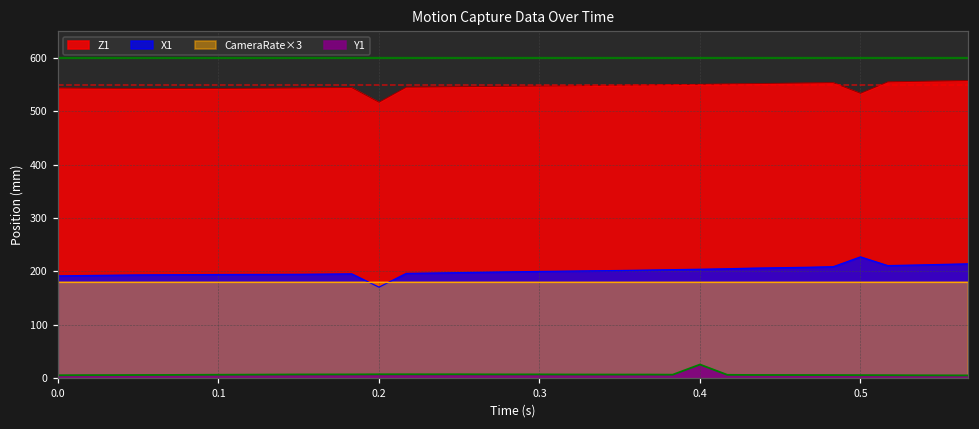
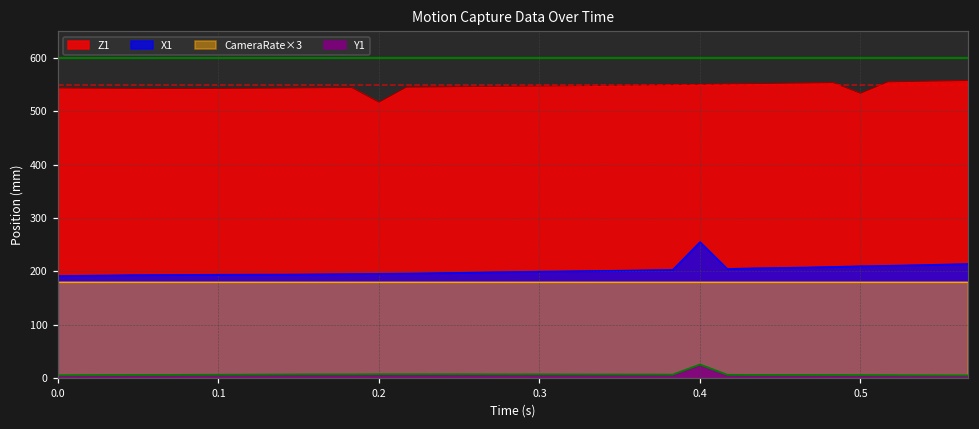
X1, 0.2: 170 -> 200
X1, 0.4: 200 -> 260
X1, 0.5: 230 -> 210
